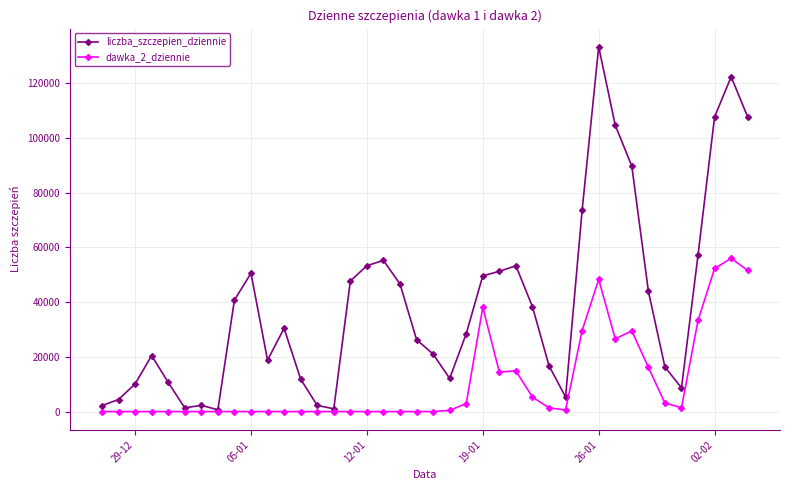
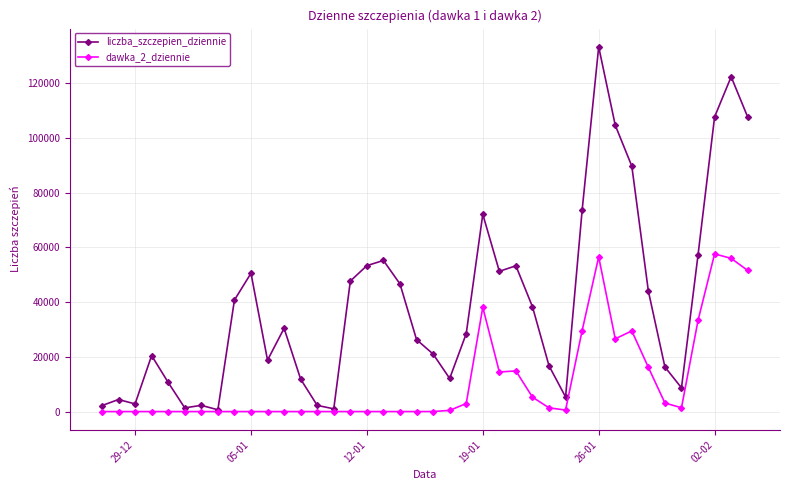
liczba_szczepien_dziennie, 29-12: 10000 -> 3000
liczba_szczepien_dziennie, 19-01: 50000 -> 72000
dawka_2_dziennie, 26-01: 48000 -> 57000
dawka_2_dziennie, 02-02: 52000 -> 58000
